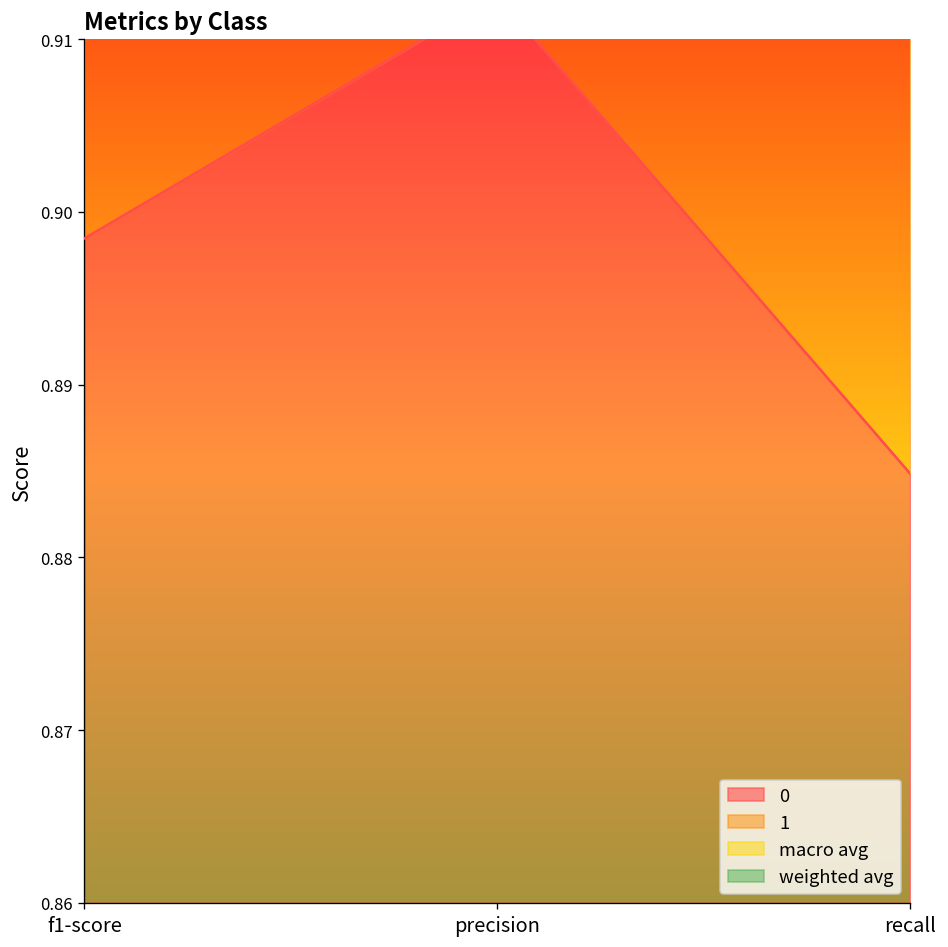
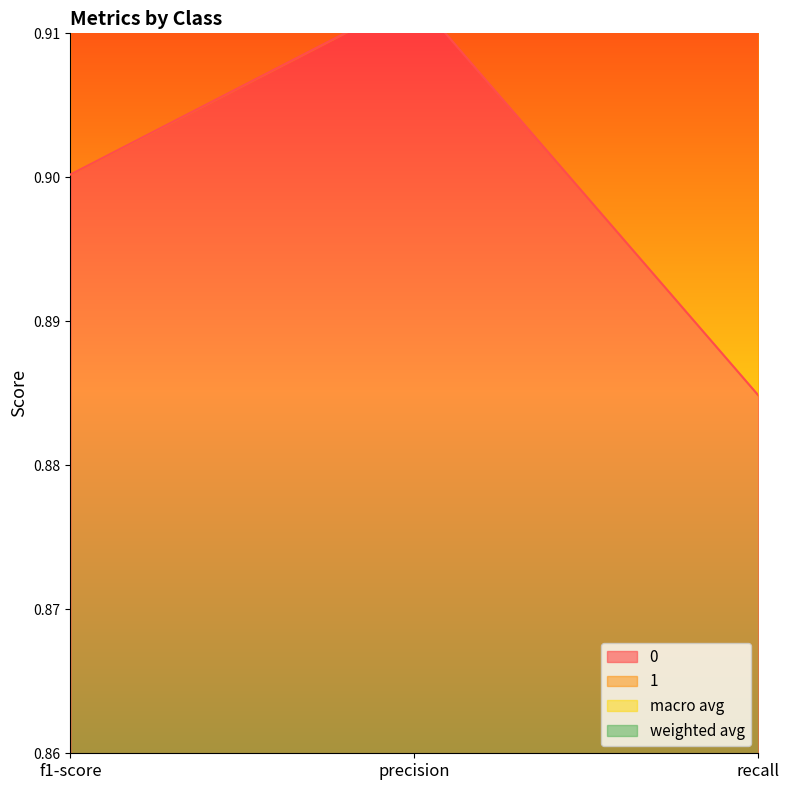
0, f1-score: 0.8985 -> 0.9002
